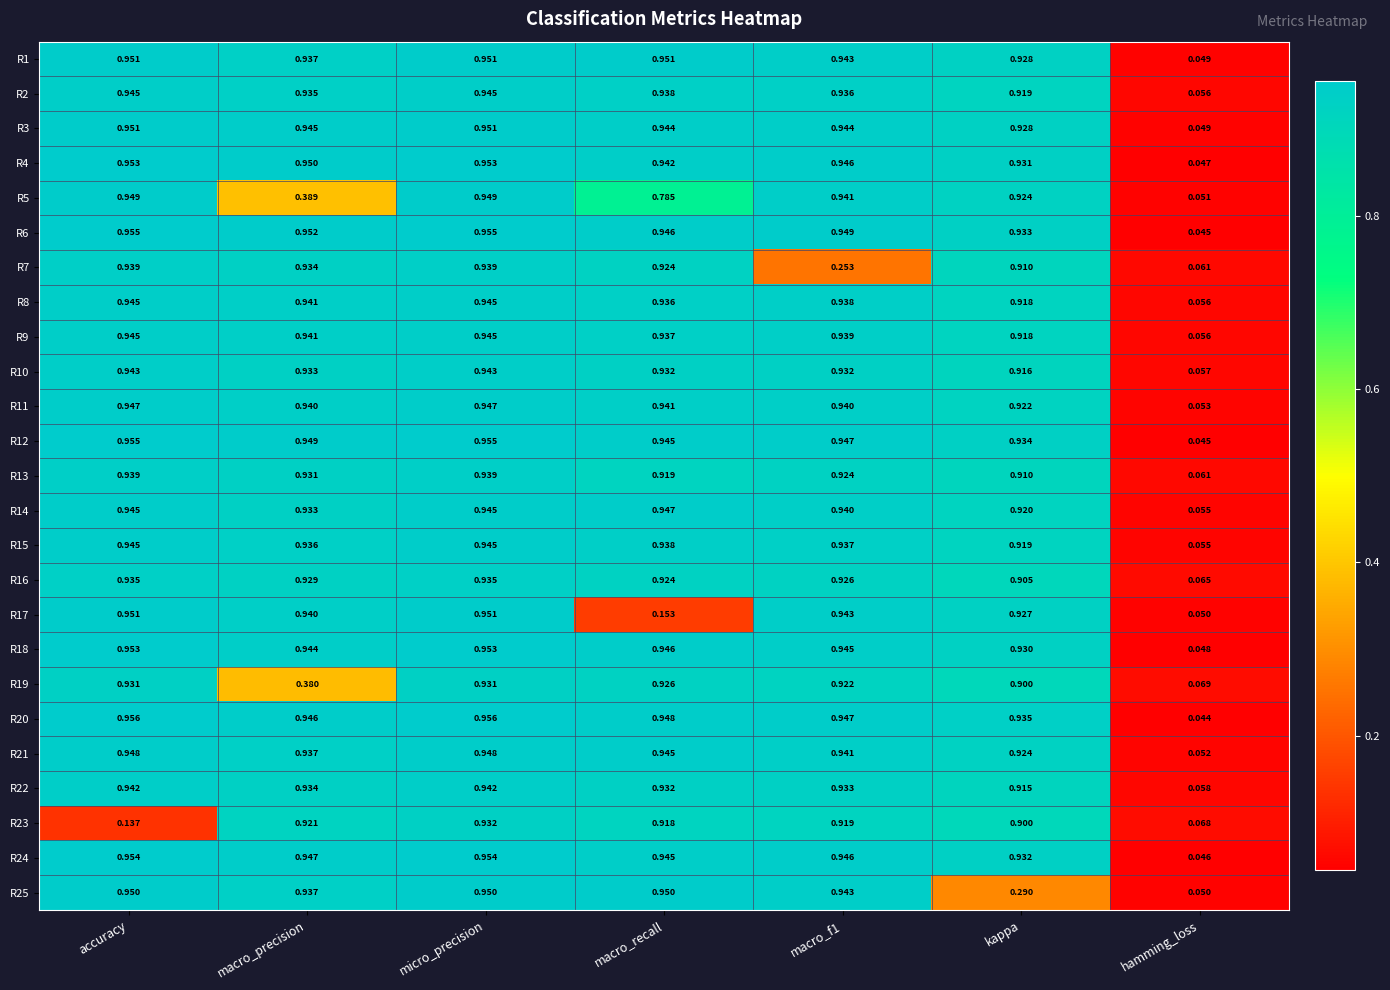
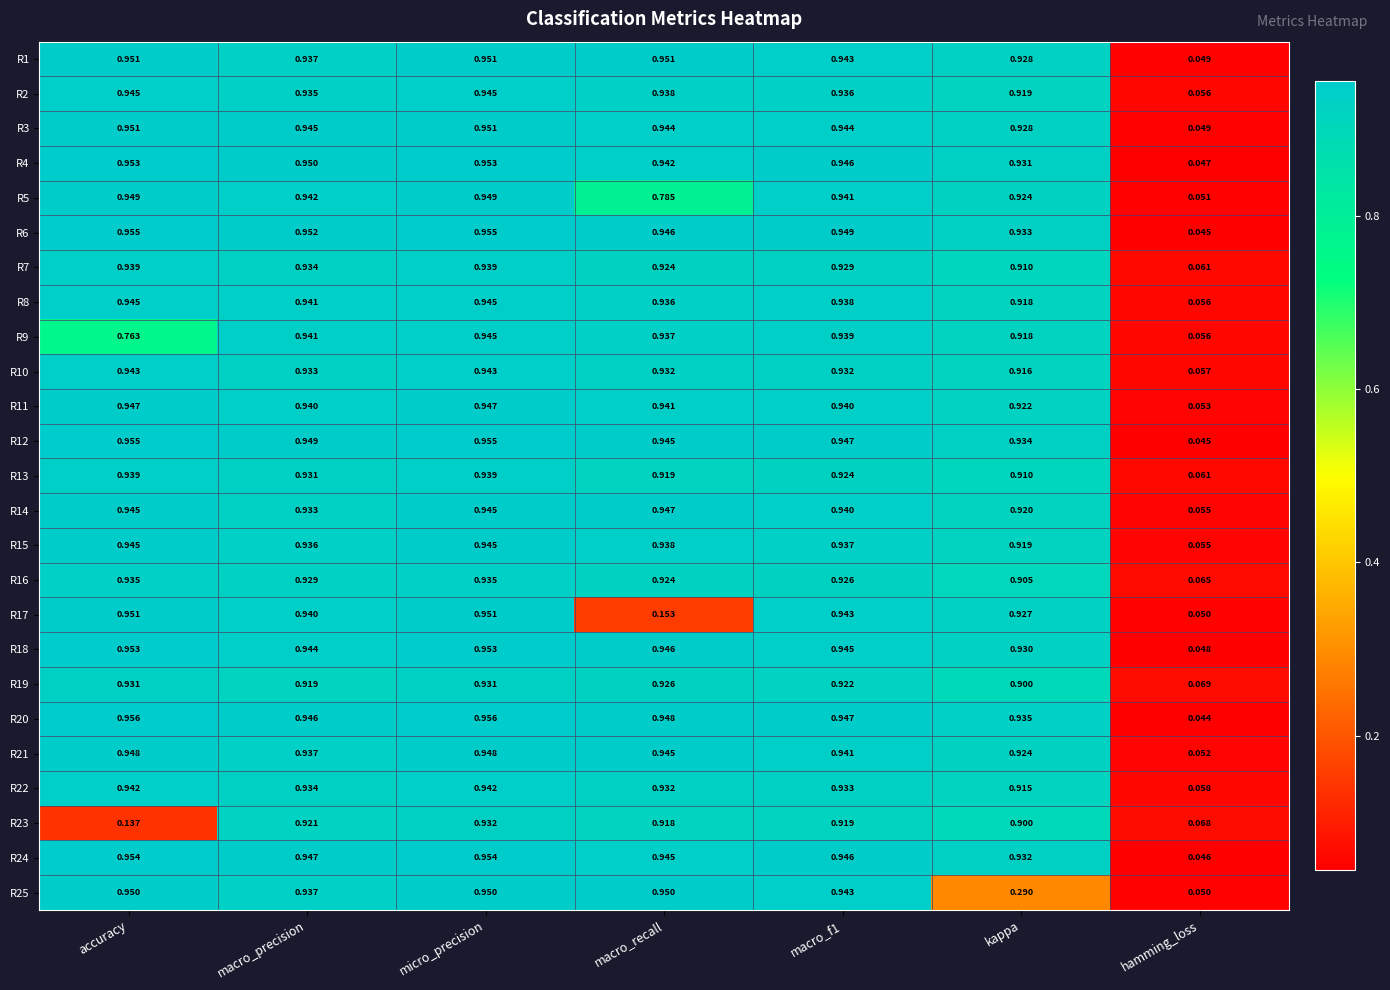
R5, macro_precision: 0.389 -> 0.942
R7, macro_f1: 0.253 -> 0.929
R9, accuracy: 0.945 -> 0.763
R19, macro_precision: 0.380 -> 0.919
